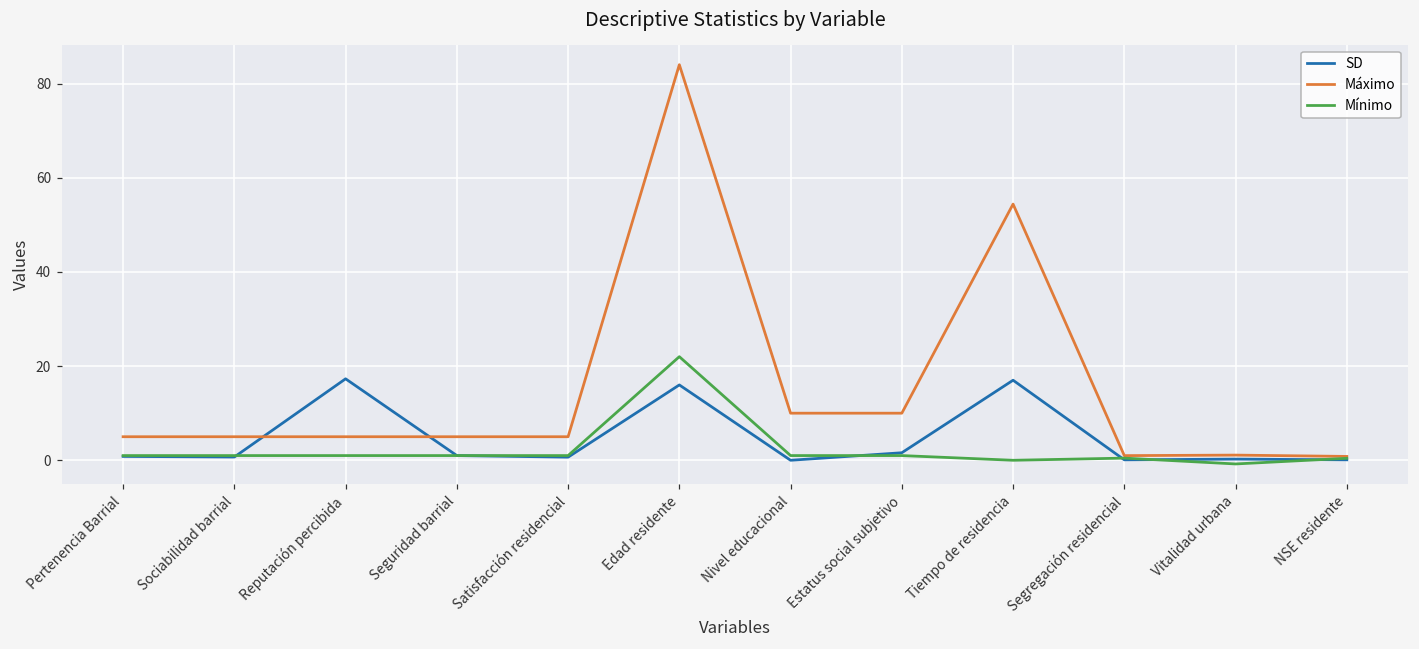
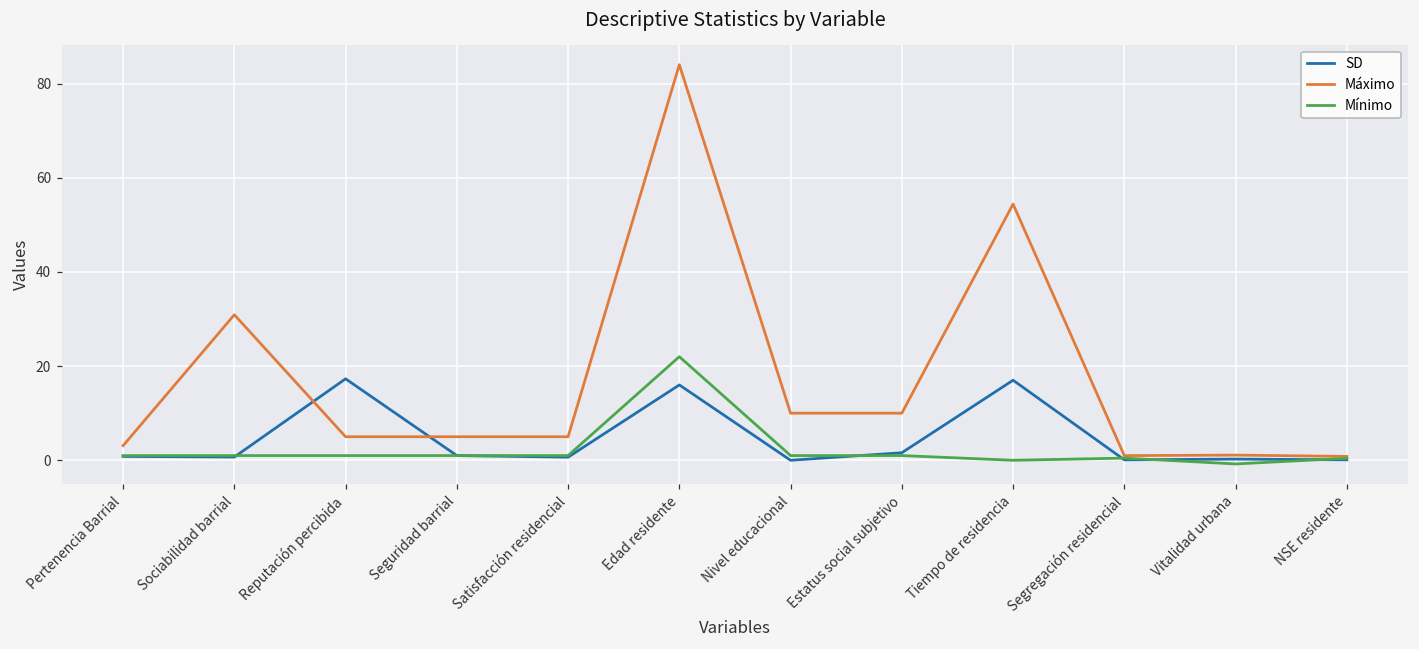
Máximo, Pertenencia Barrial: 5 -> 3
Máximo, Sociabilidad barrial: 5 -> 31
